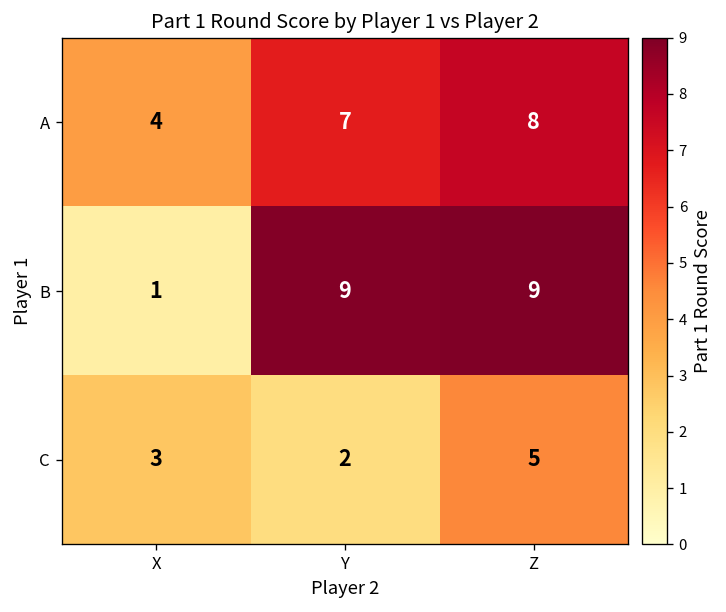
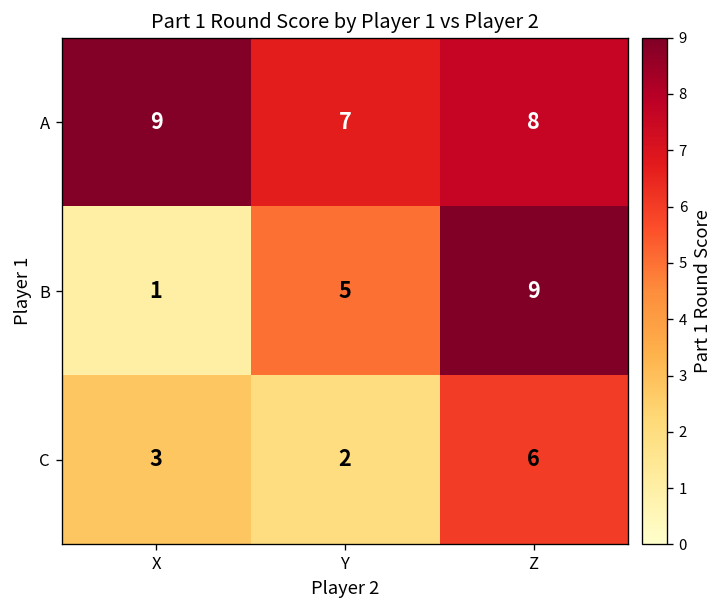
A, X: 4 -> 9
B, Y: 9 -> 5
C, Z: 5 -> 6
